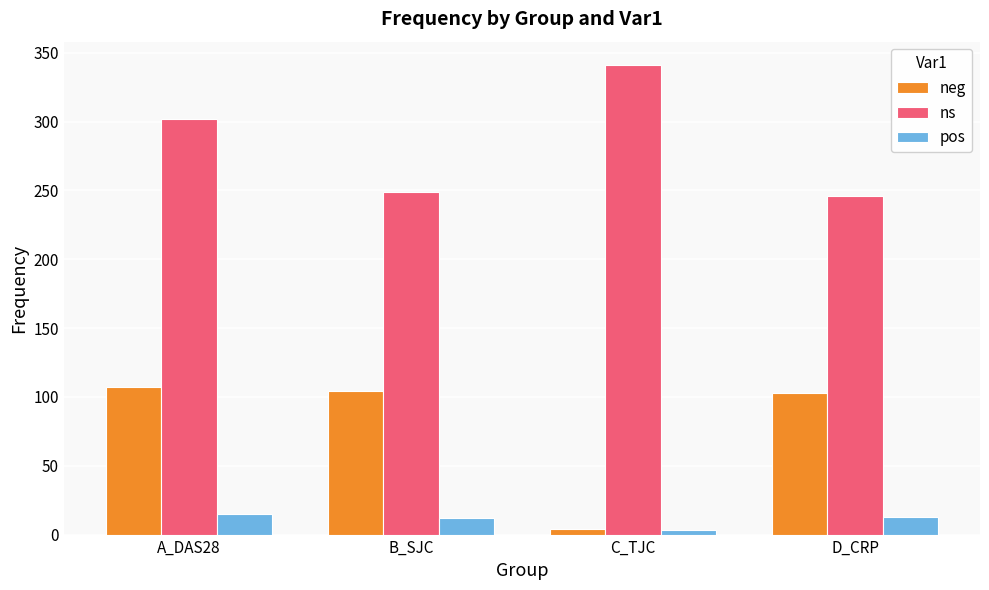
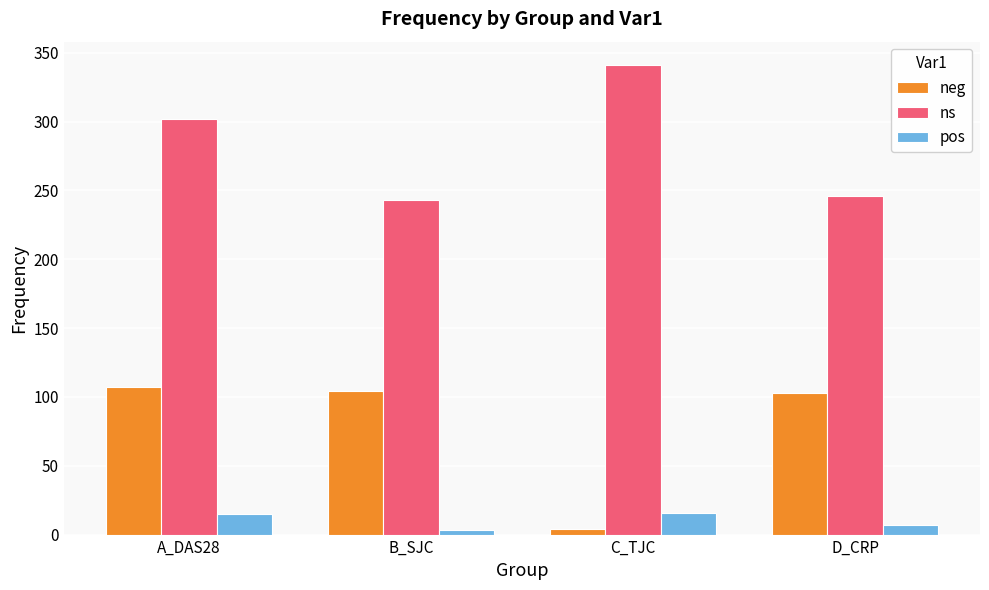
ns, B_SJC: 249 -> 243
pos, B_SJC: 12 -> 3
pos, C_TJC: 3 -> 16
pos, D_CRP: 13 -> 7
